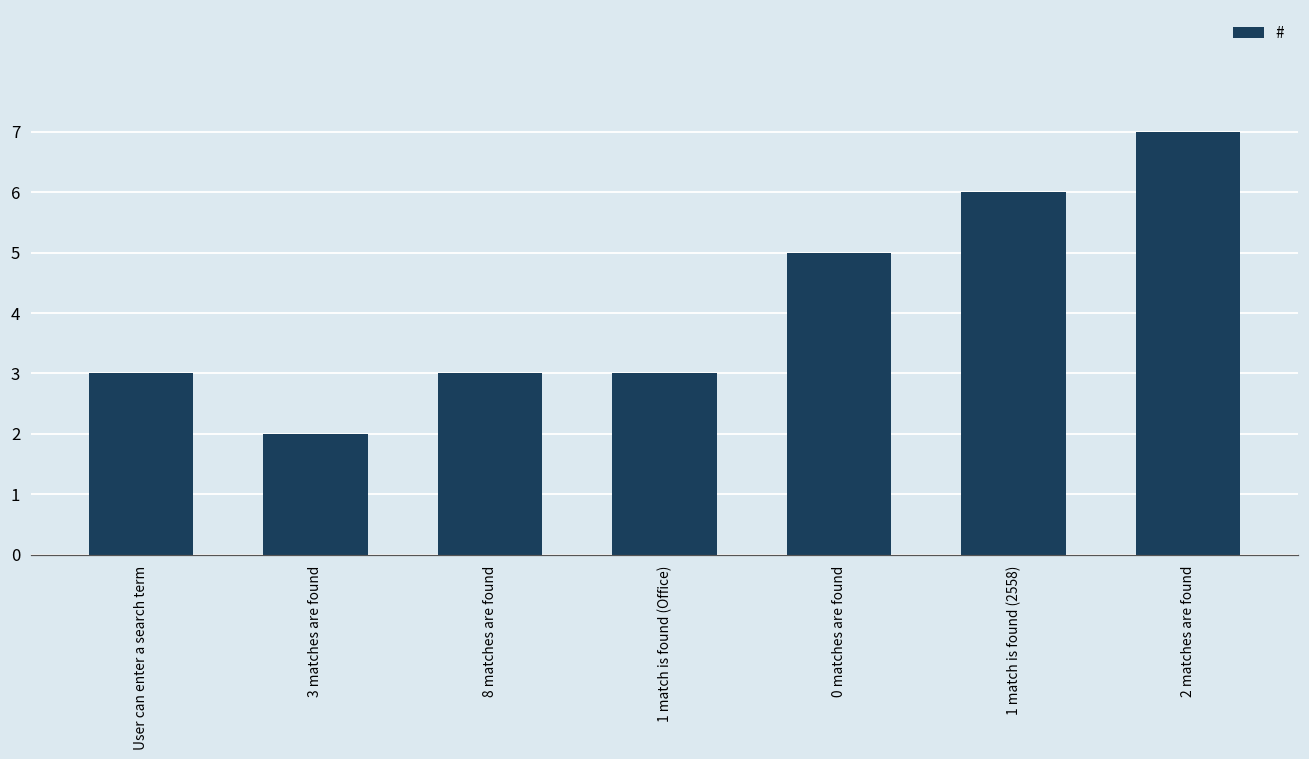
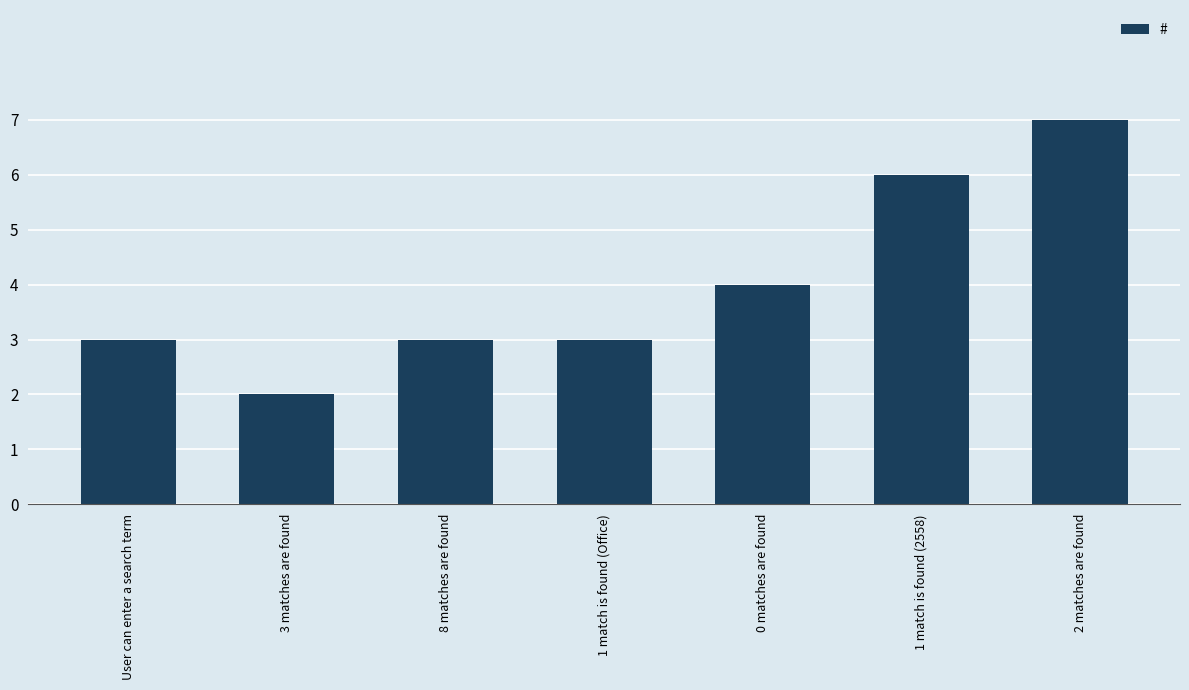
0 matches are found: 5 -> 4
